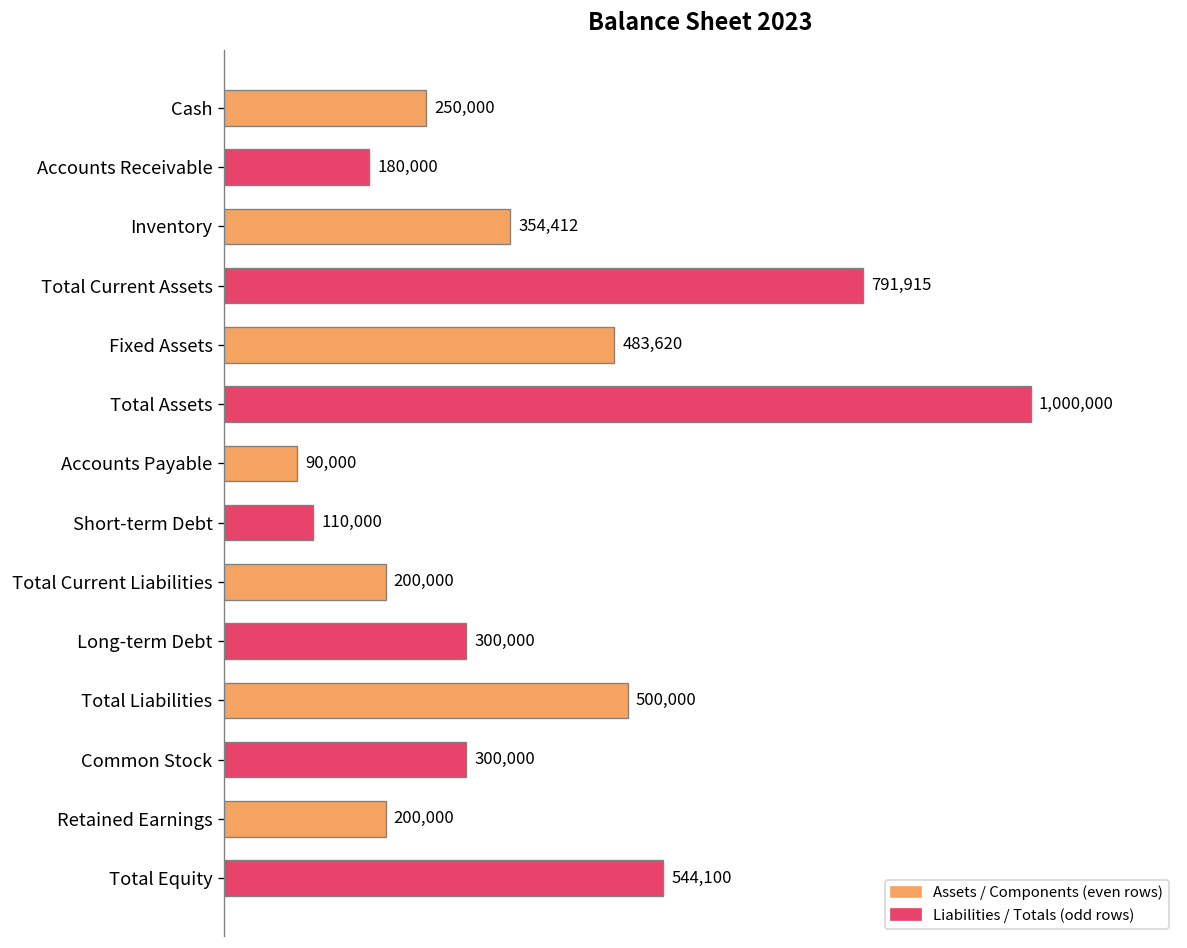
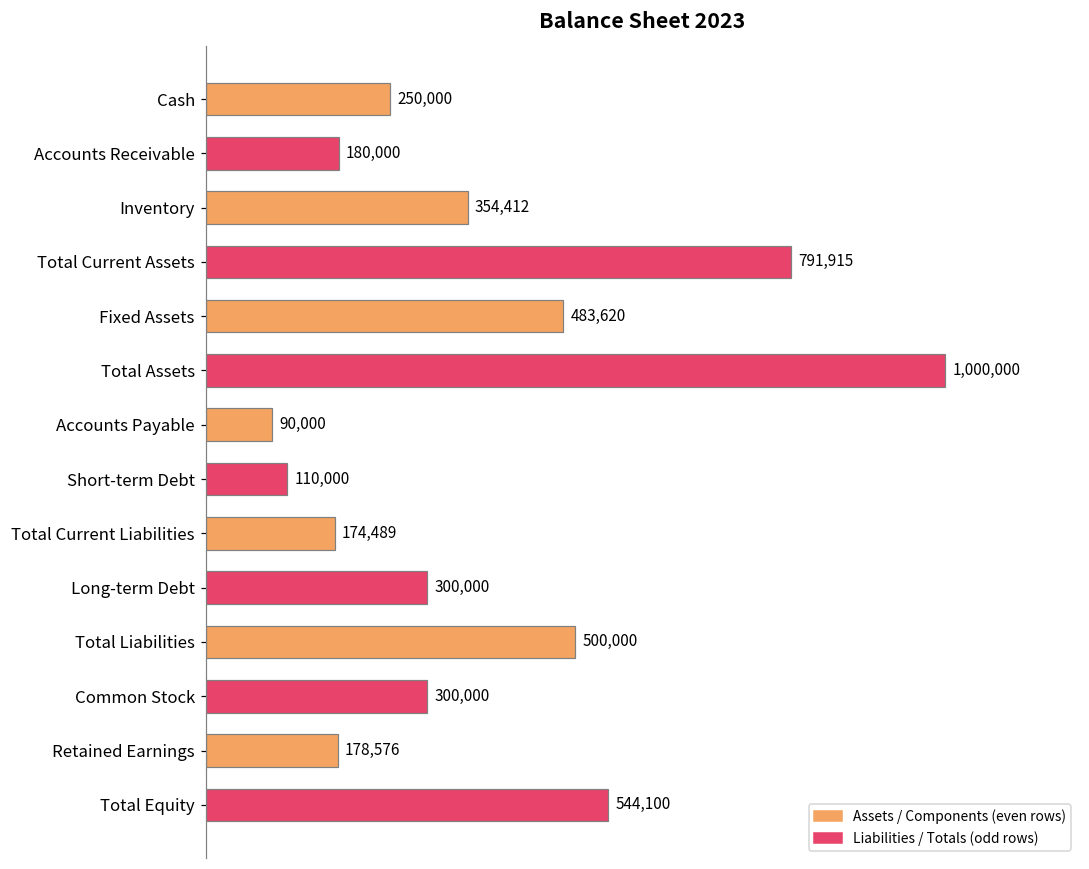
Total Current Liabilities: 200,000 -> 174,489
Retained Earnings: 200,000 -> 178,576
